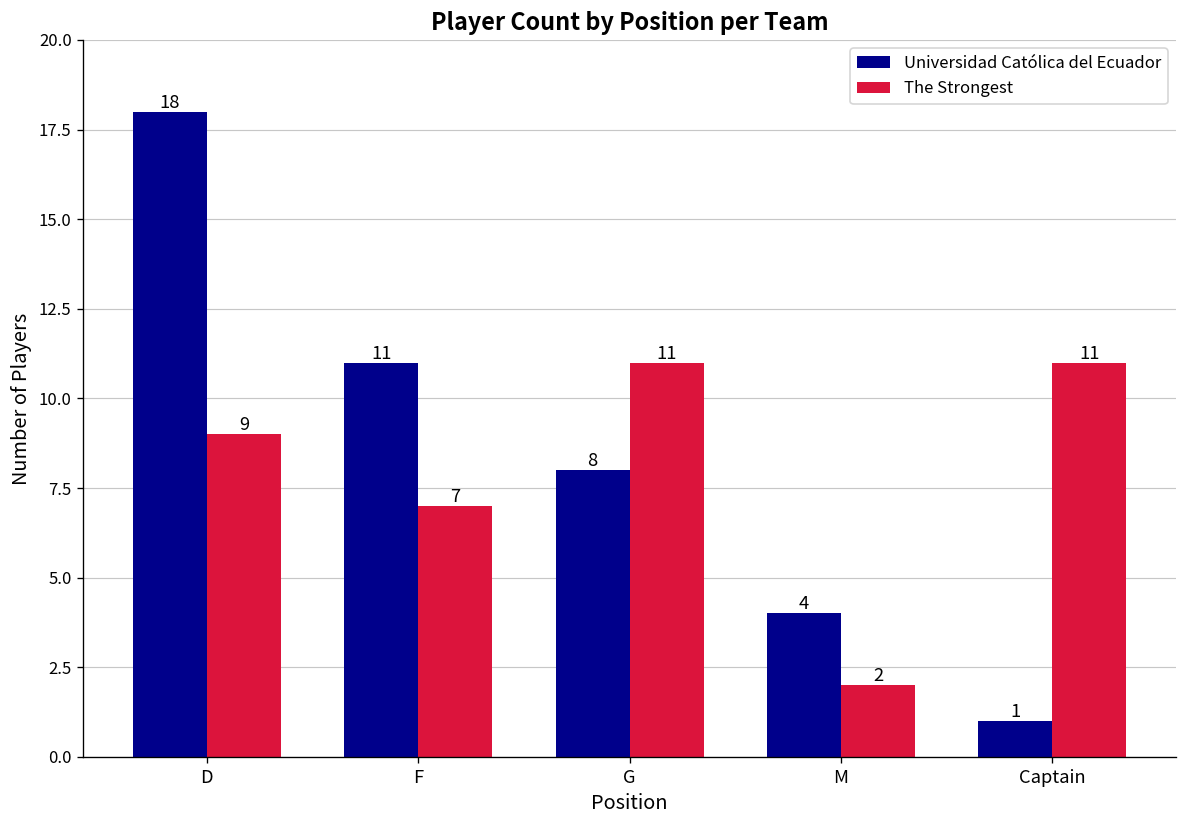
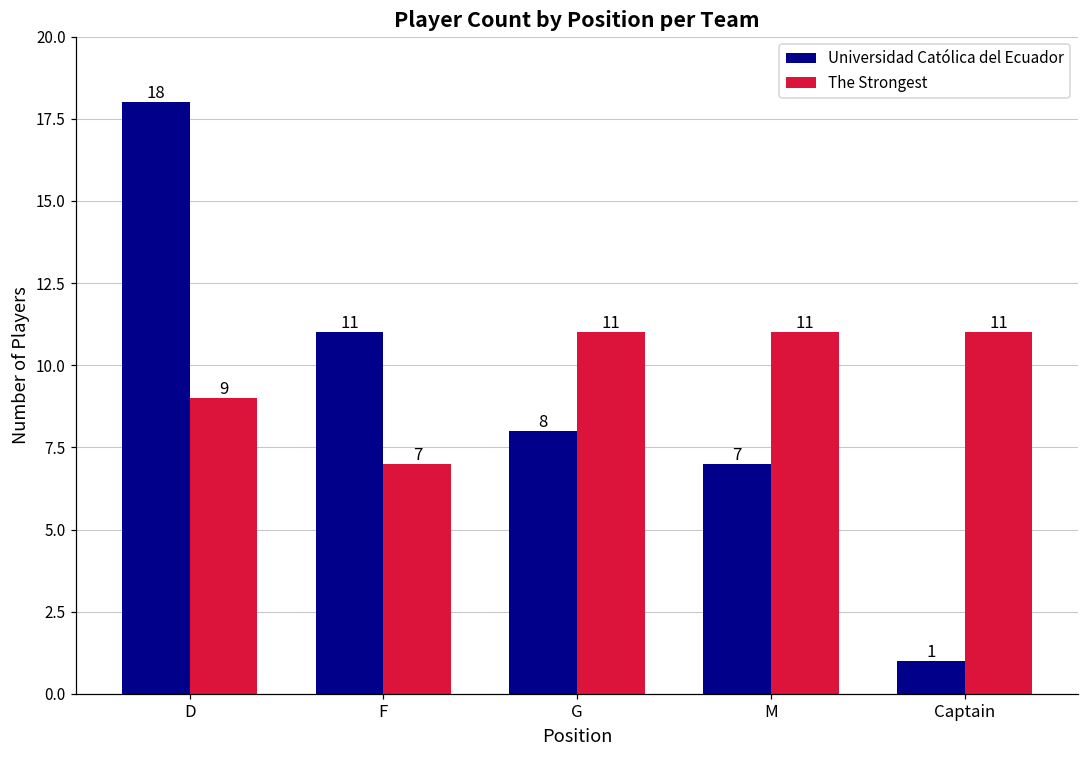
Universidad Católica del Ecuador, M: 4 -> 7
The Strongest, M: 2 -> 11
